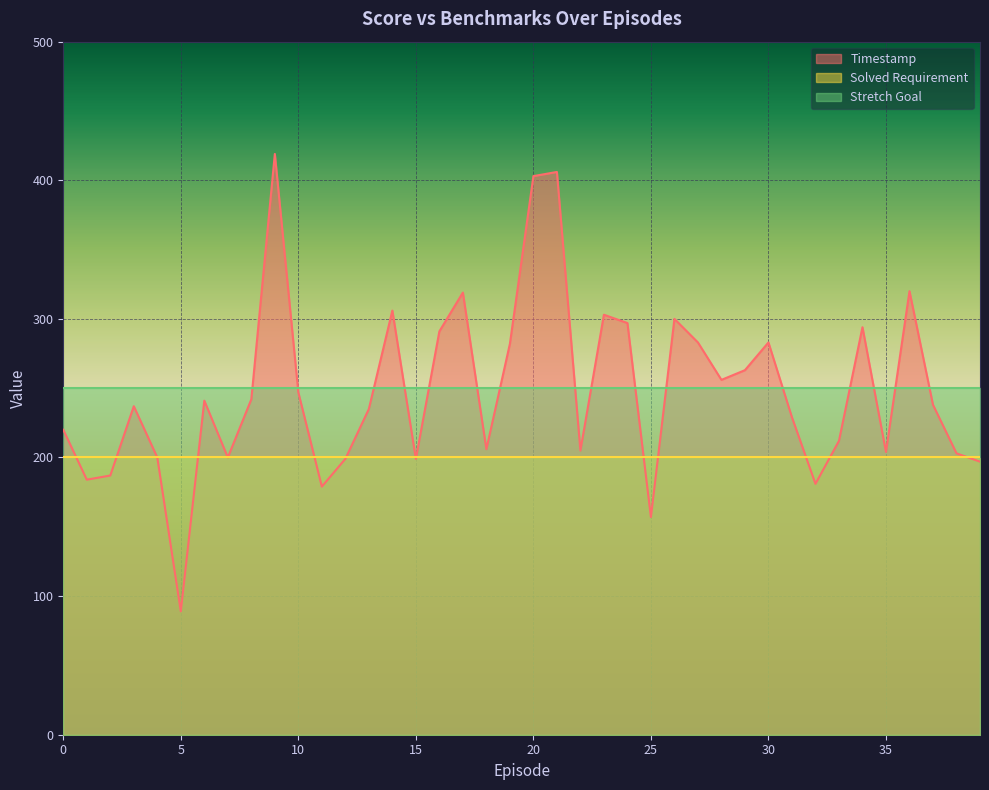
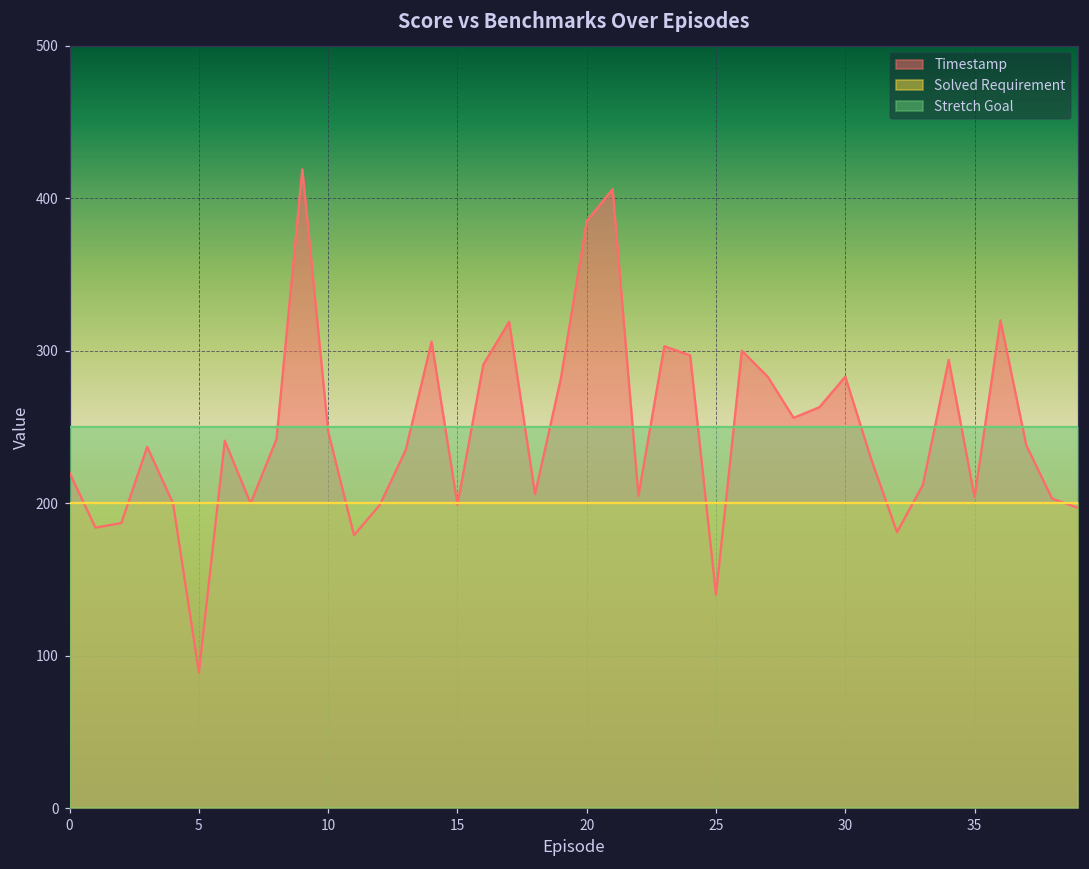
Timestamp, 20: 403 -> 385
Timestamp, 25: 157 -> 140
